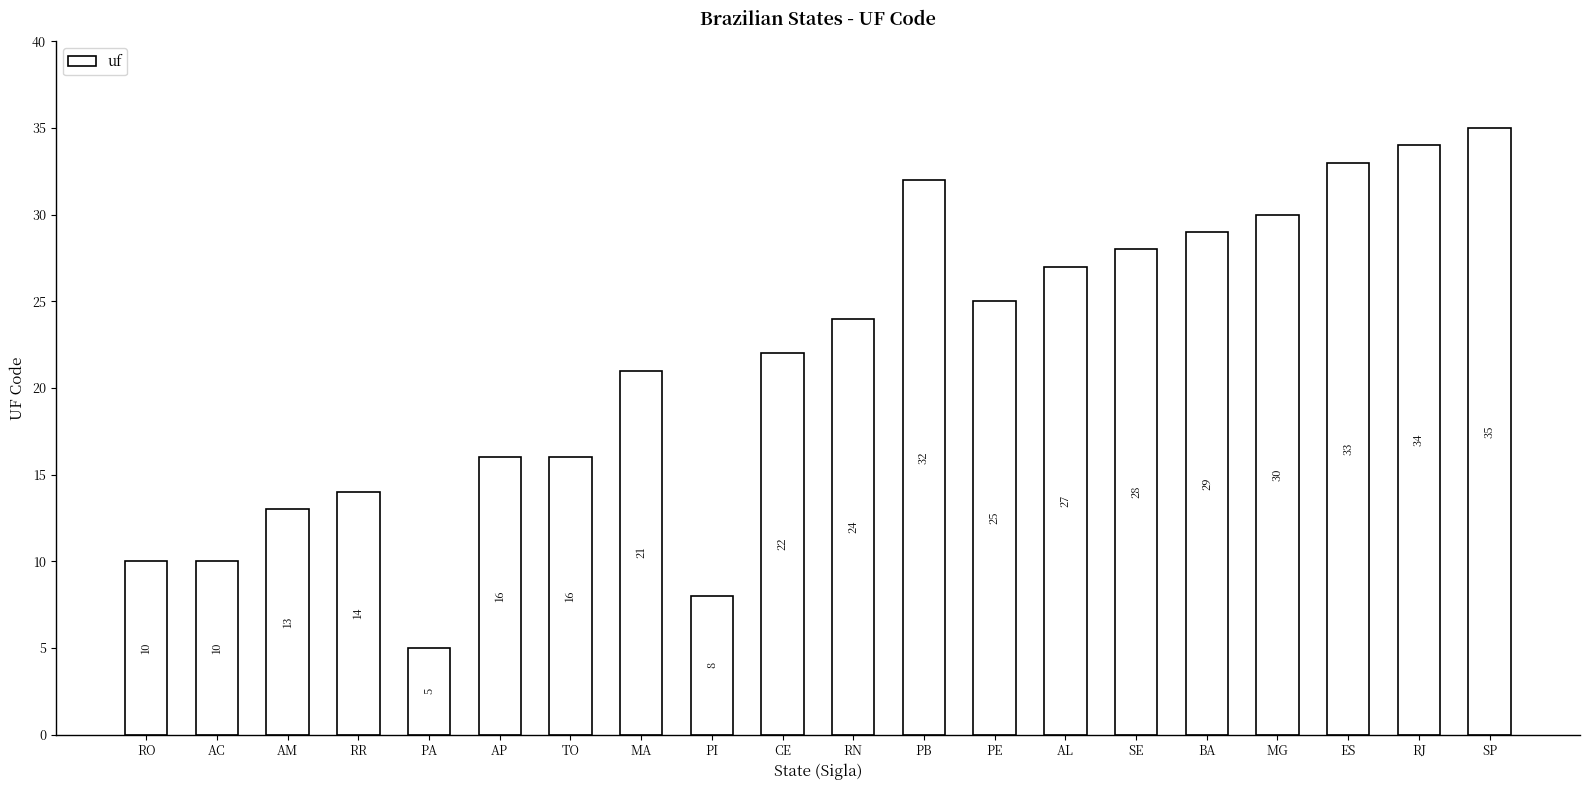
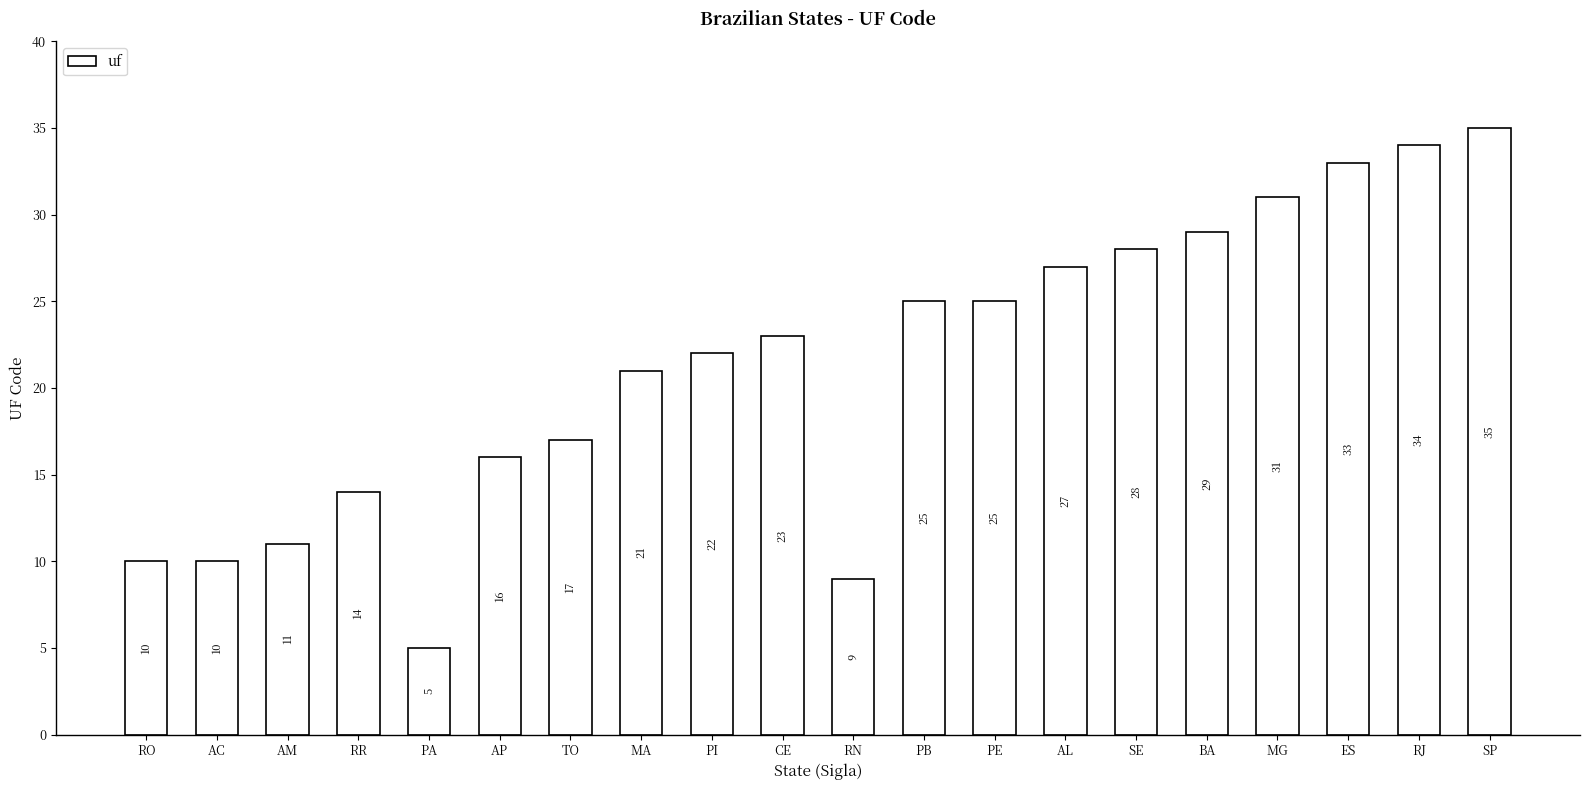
AM: 13 -> 11
TO: 16 -> 17
PI: 8 -> 22
CE: 22 -> 23
RN: 24 -> 9
PB: 32 -> 25
MG: 30 -> 31
